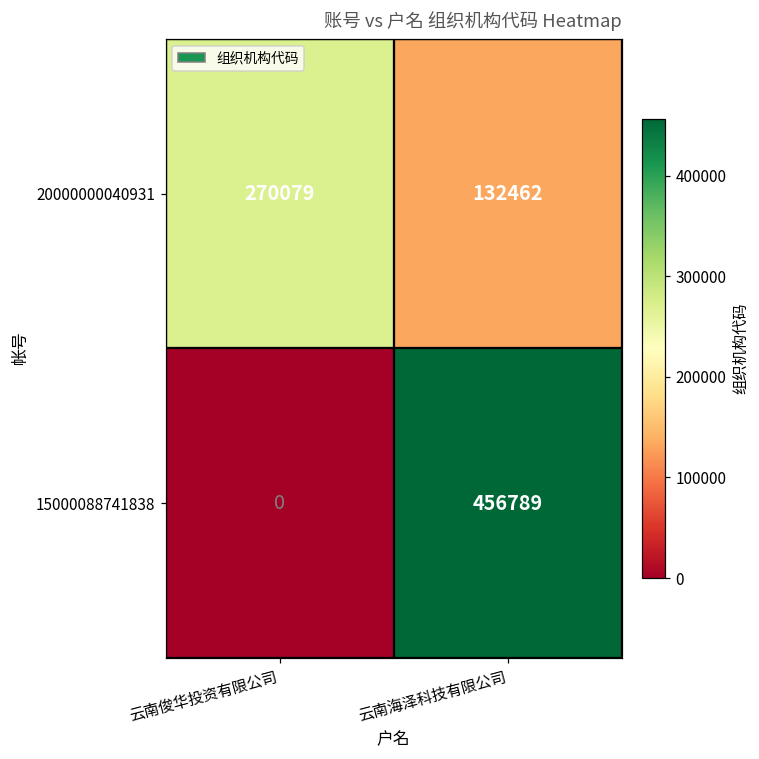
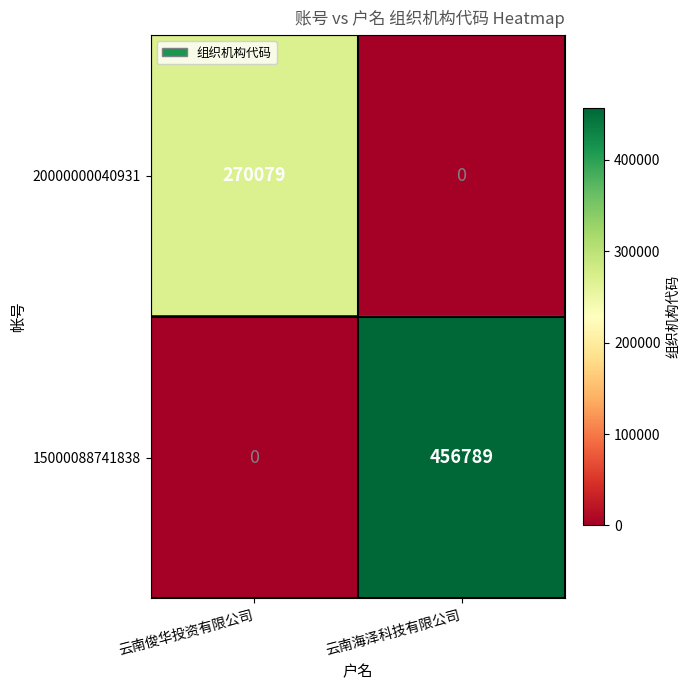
20000000040931, 云南海泽科技有限公司: 132462 -> 0
